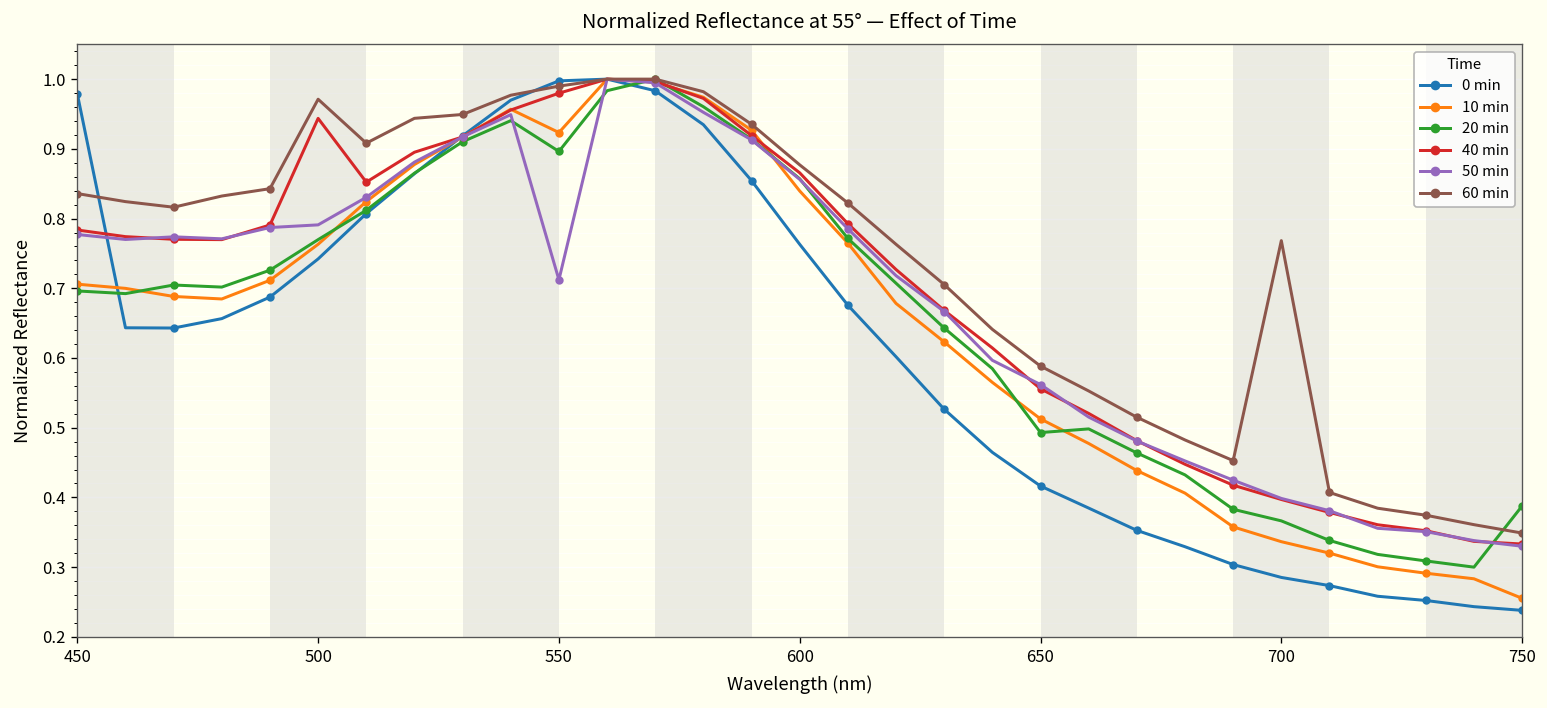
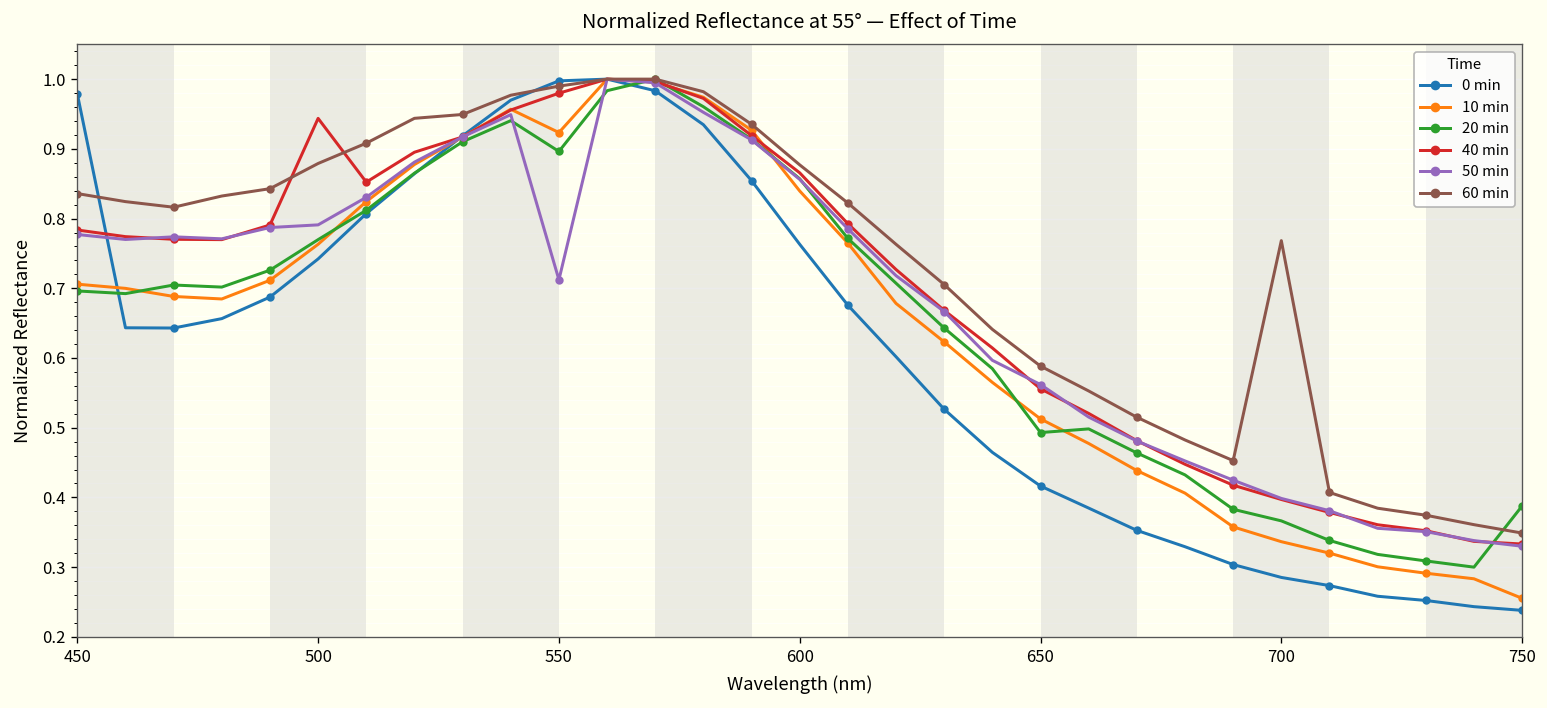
60 min, 500: 0.97 -> 0.88
